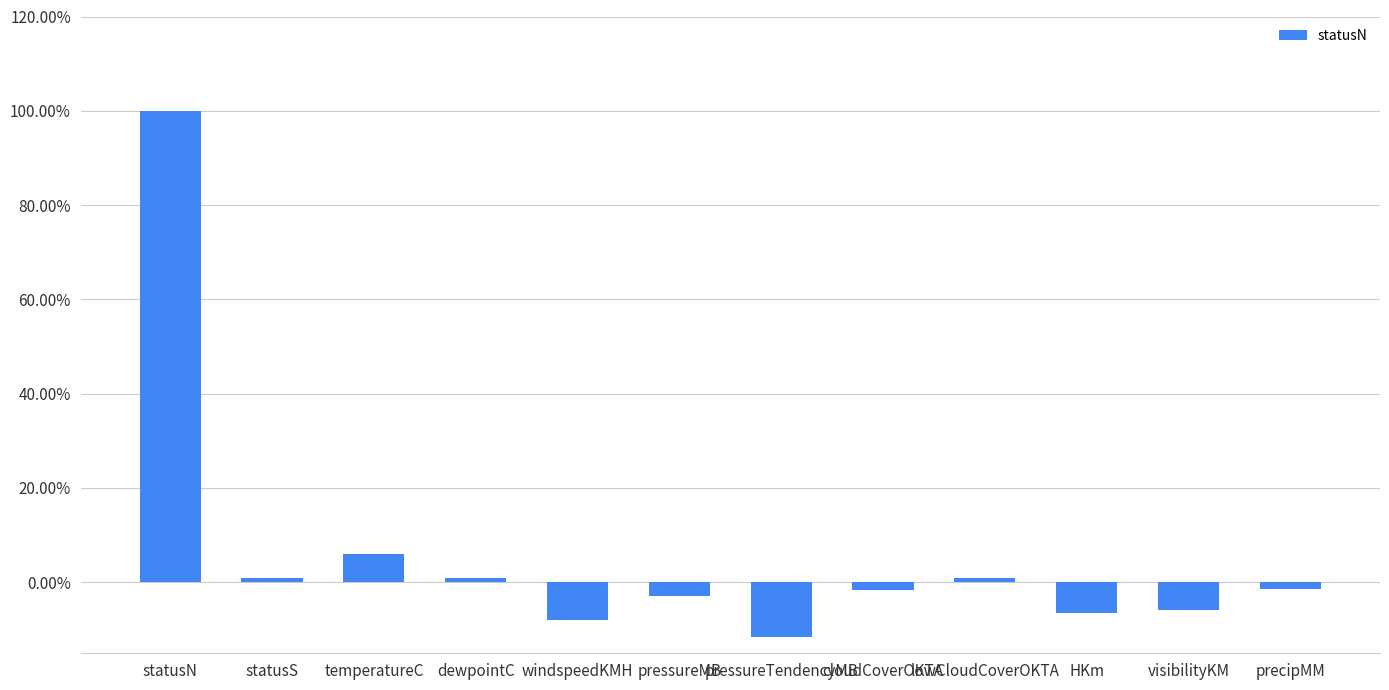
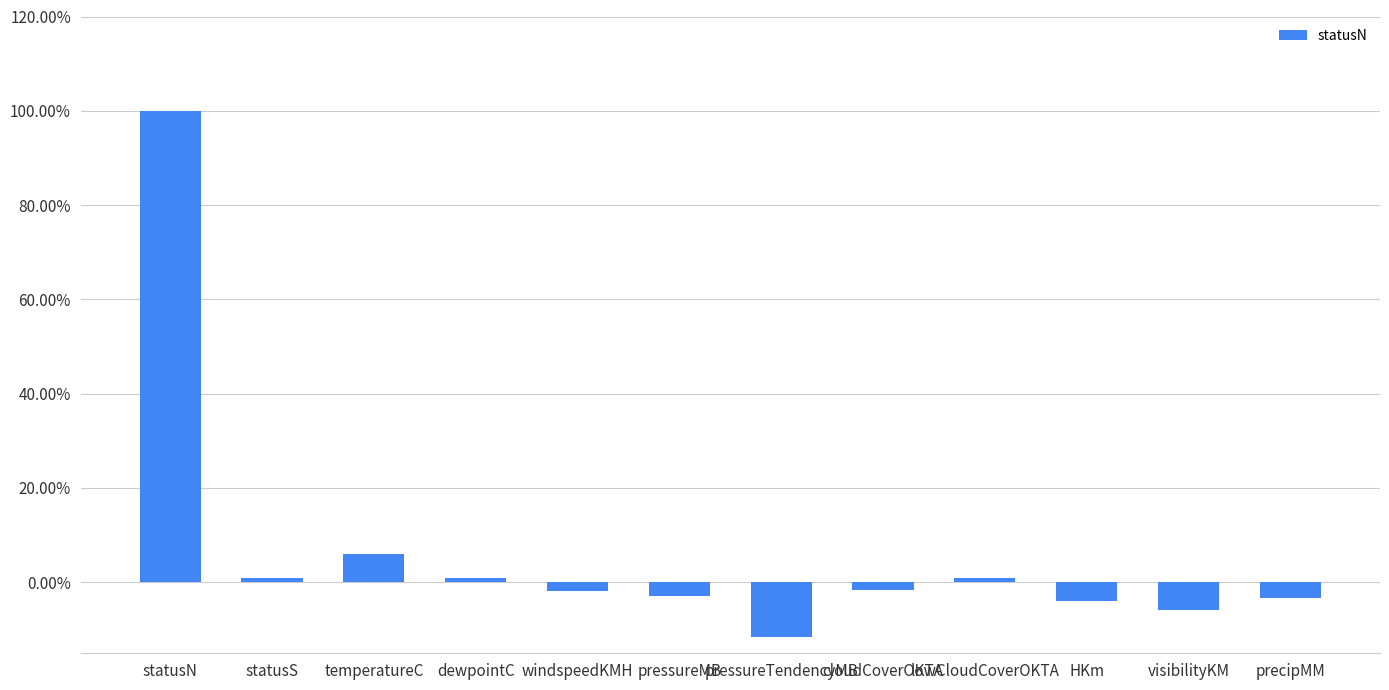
windspeedKMH: -8% -> -2%
HKm: -7% -> -4%
precipMM: -2% -> -3%
